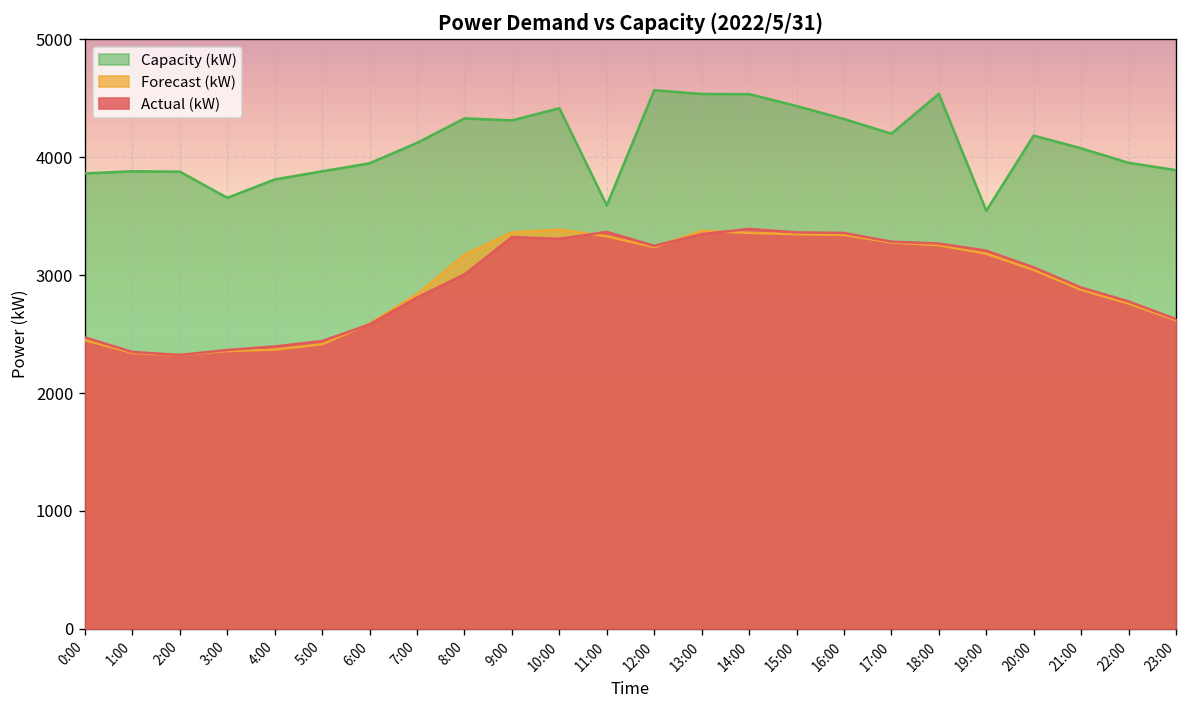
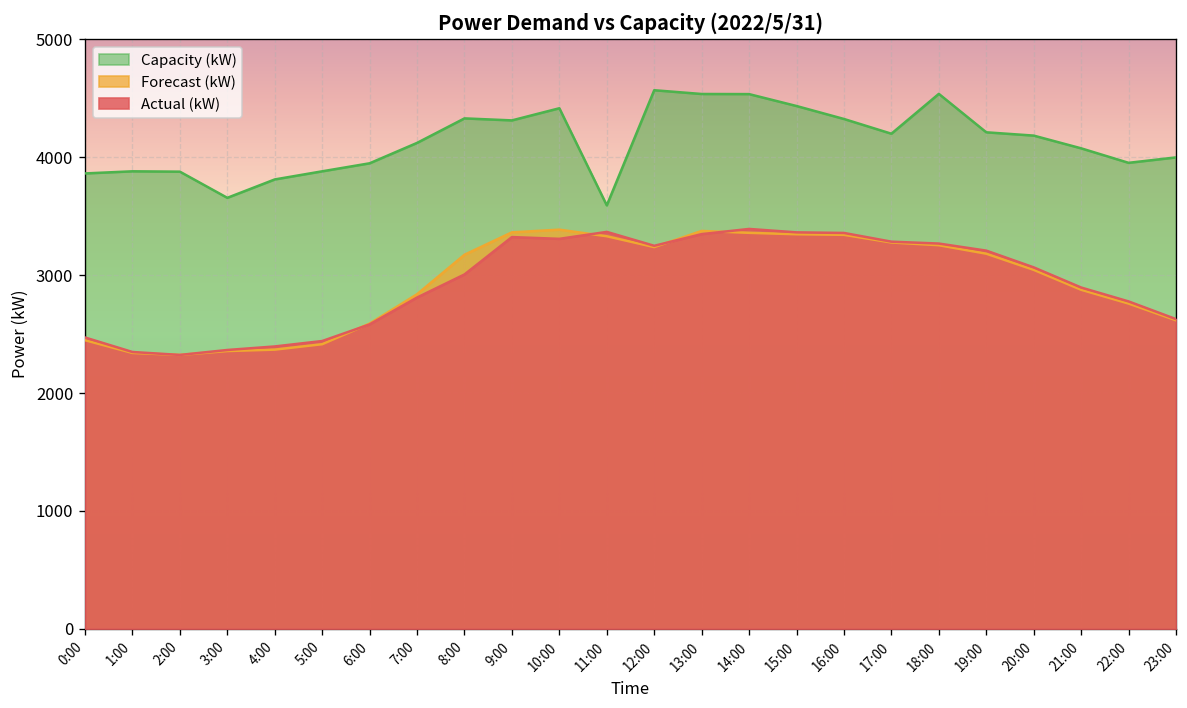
Capacity (kW), 19:00: 3500 -> 4200
Capacity (kW), 23:00: 3900 -> 4000
